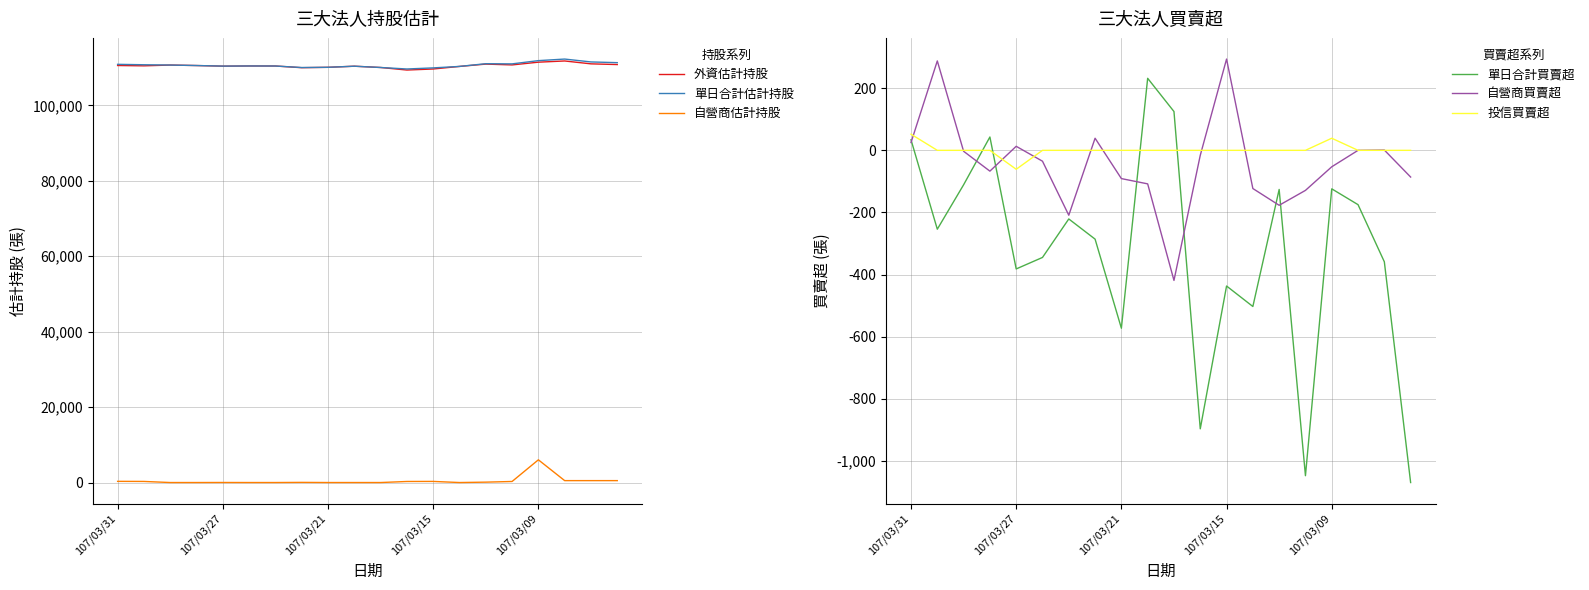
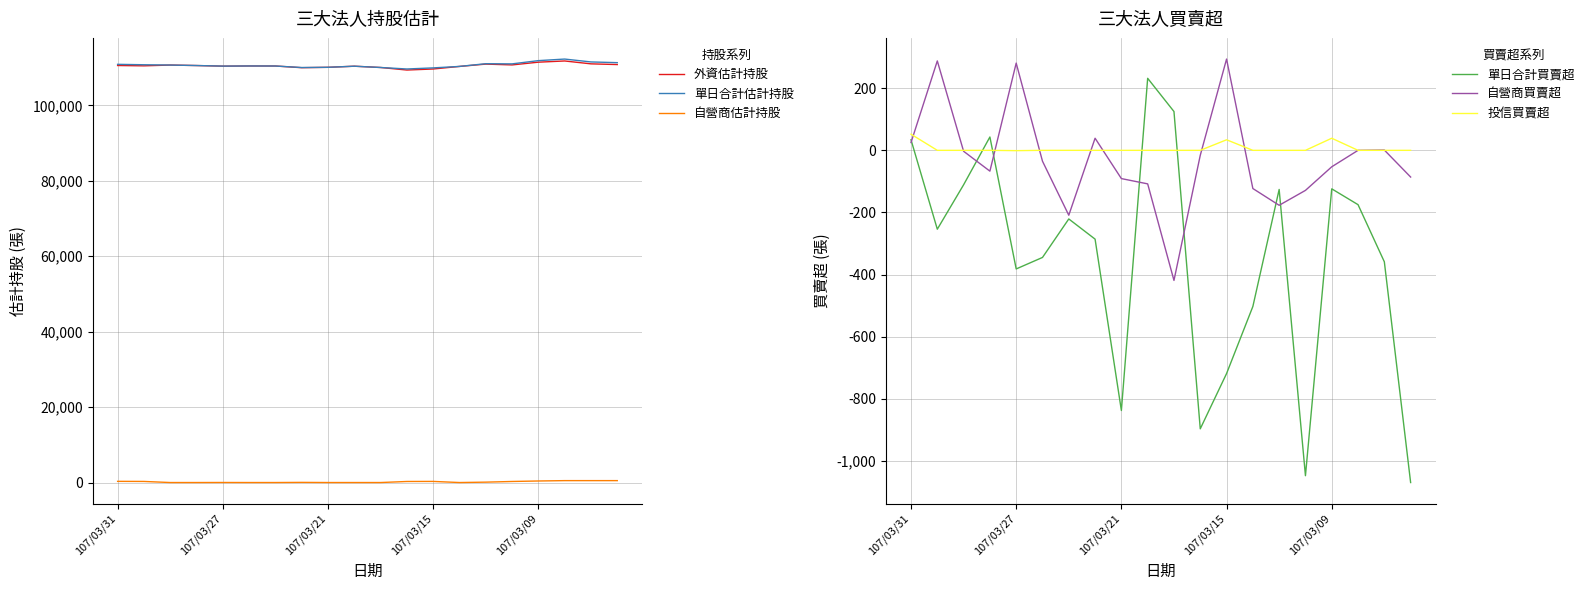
三大法人持股估計, 自營商估計持股, 107/03/09: 6,000 -> 0
三大法人買賣超, 自營商買賣超, 107/03/27: 10 -> 280
三大法人買賣超, 投信買賣超, 107/03/27: -60 -> 0
三大法人買賣超, 單日合計買賣超, 107/03/21: -570 -> -840
三大法人買賣超, 單日合計買賣超, 107/03/15: -440 -> -720
三大法人買賣超, 投信買賣超, 107/03/15: 0 -> 30
